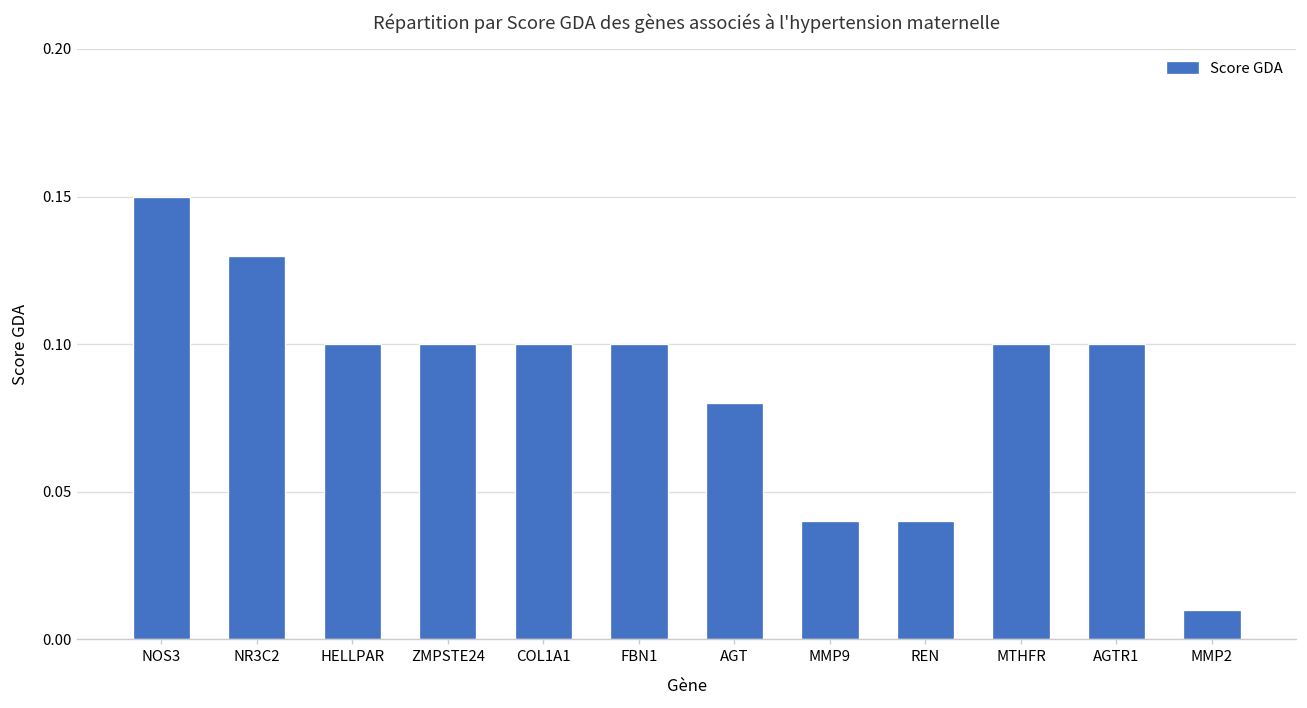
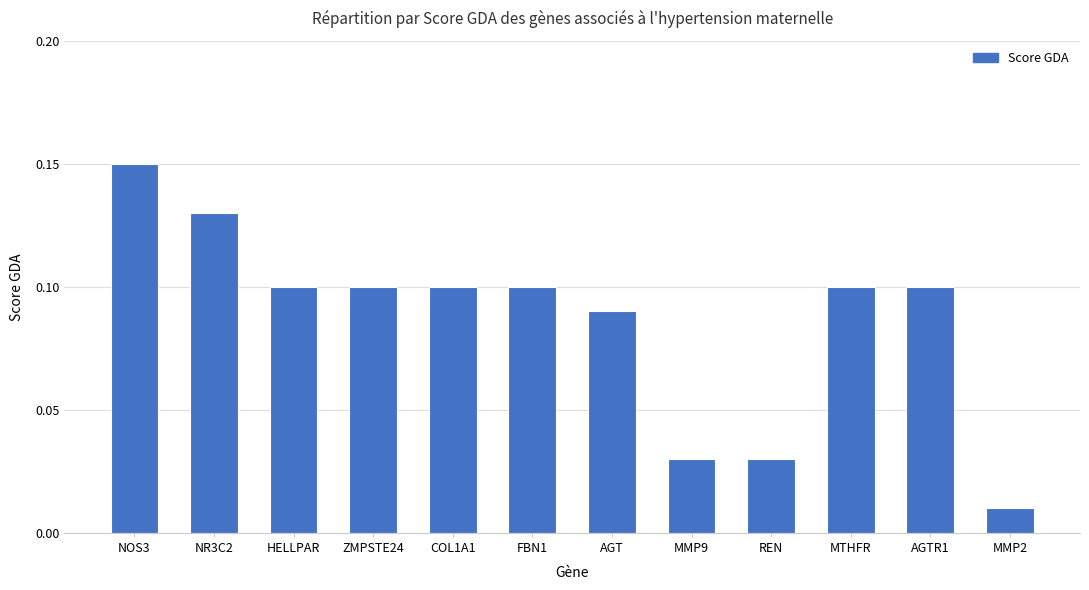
AGT: 0.08 -> 0.09
MMP9: 0.04 -> 0.03
REN: 0.04 -> 0.03
